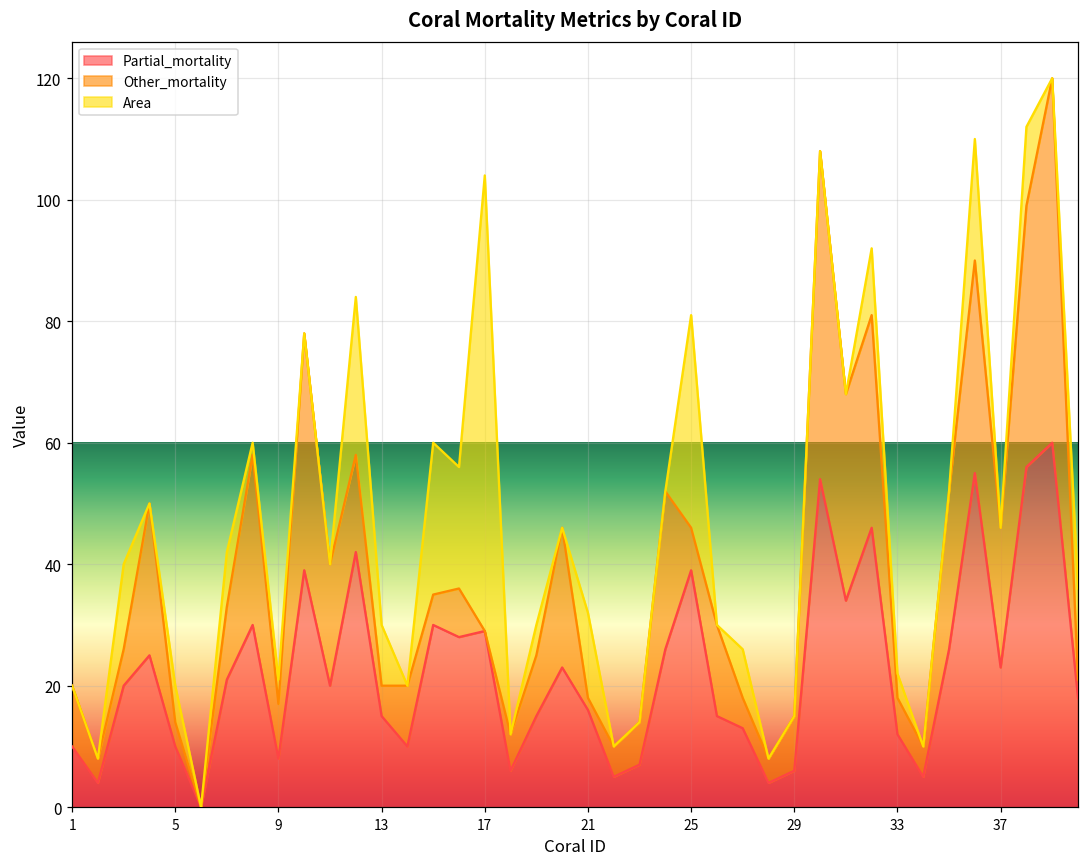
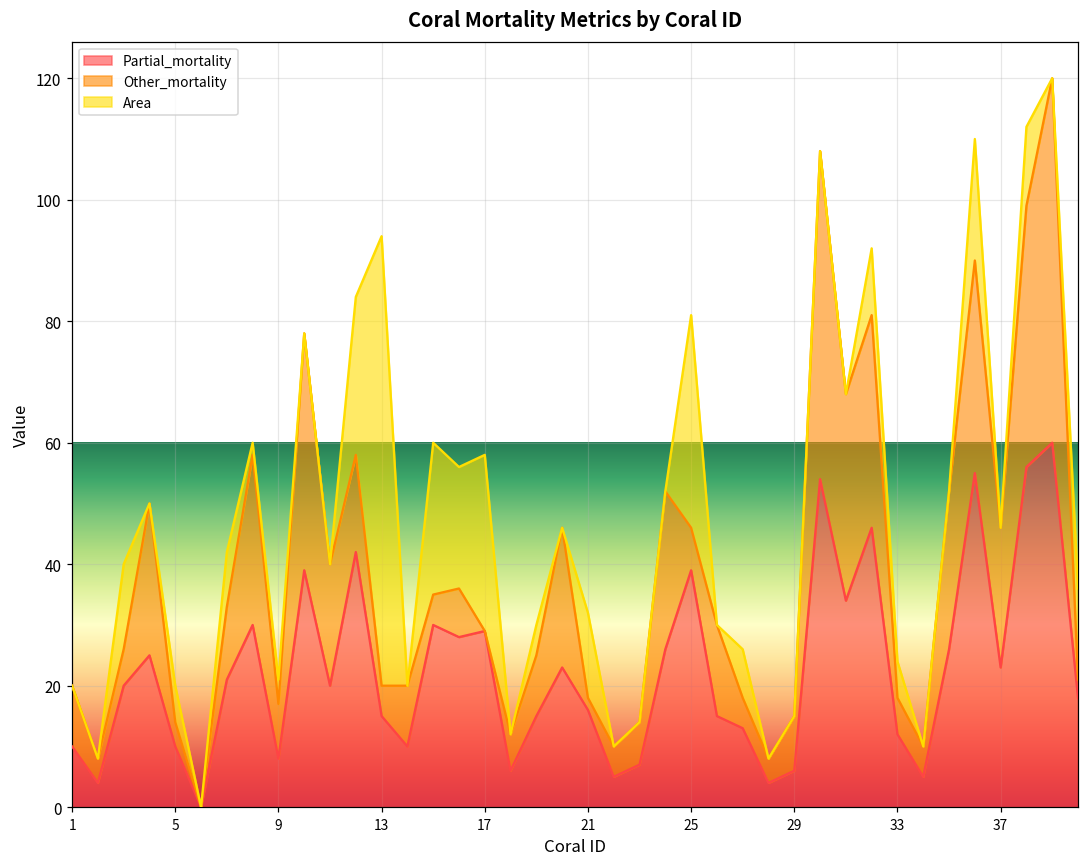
Area, 13: 10 -> 74
Area, 17: 75 -> 29
Area, 33: 4 -> 6
